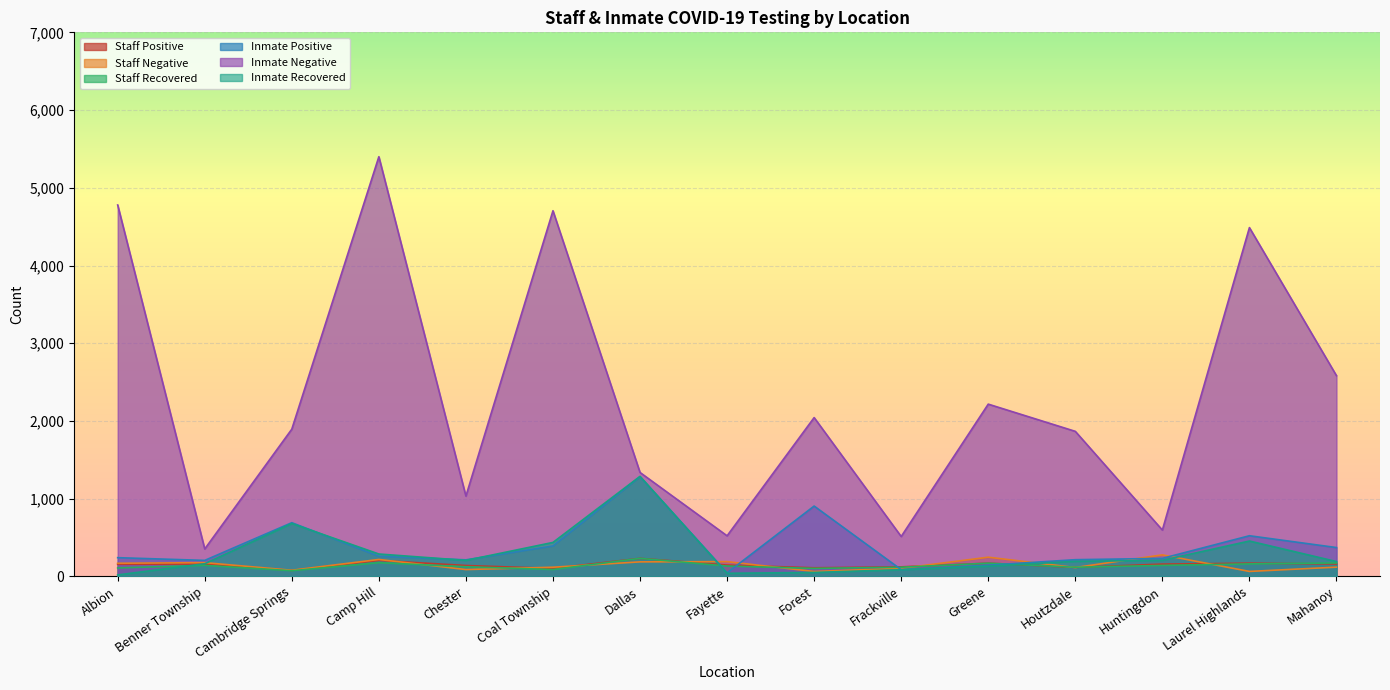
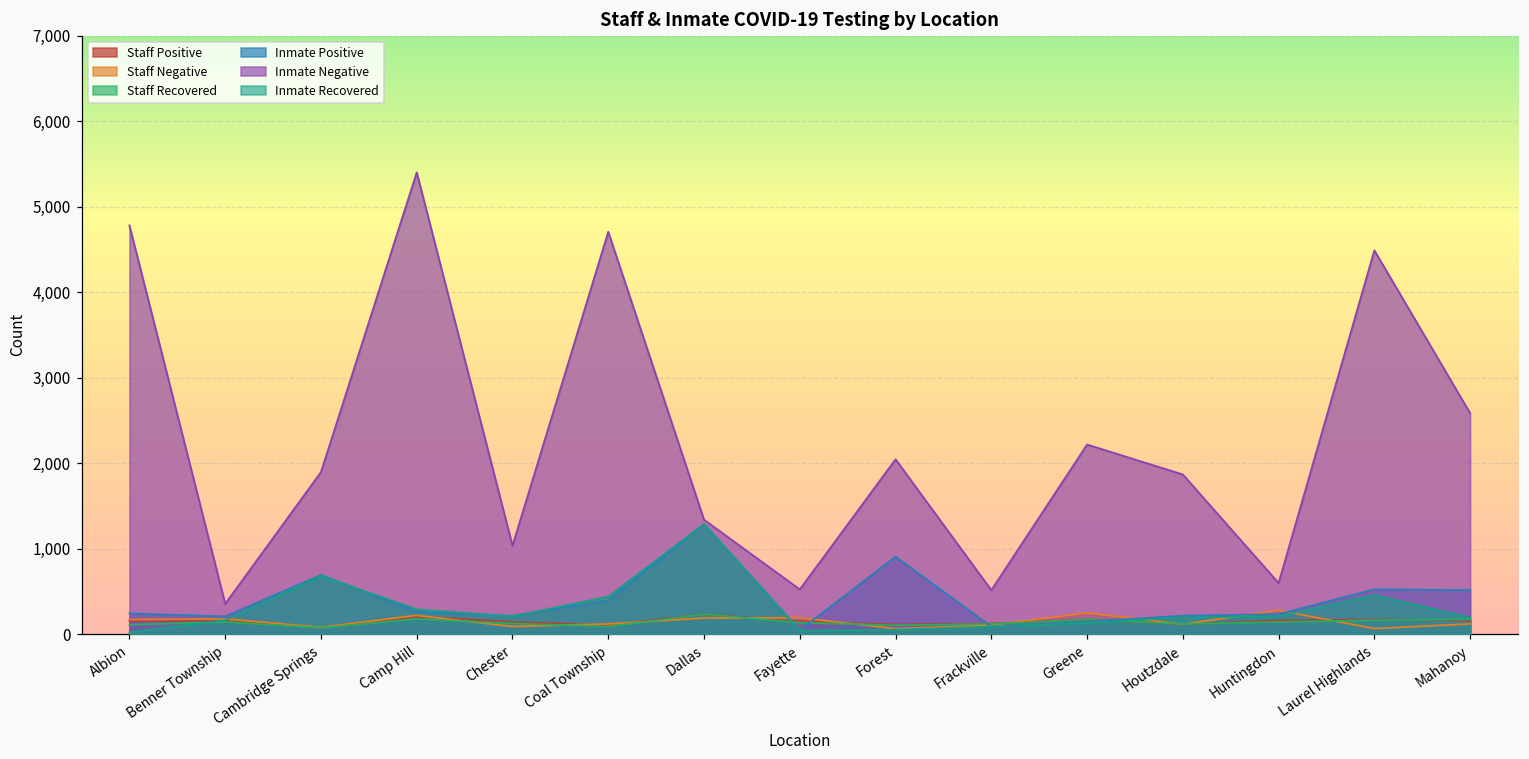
Inmate Positive, Mahanoy: 400 -> 500
